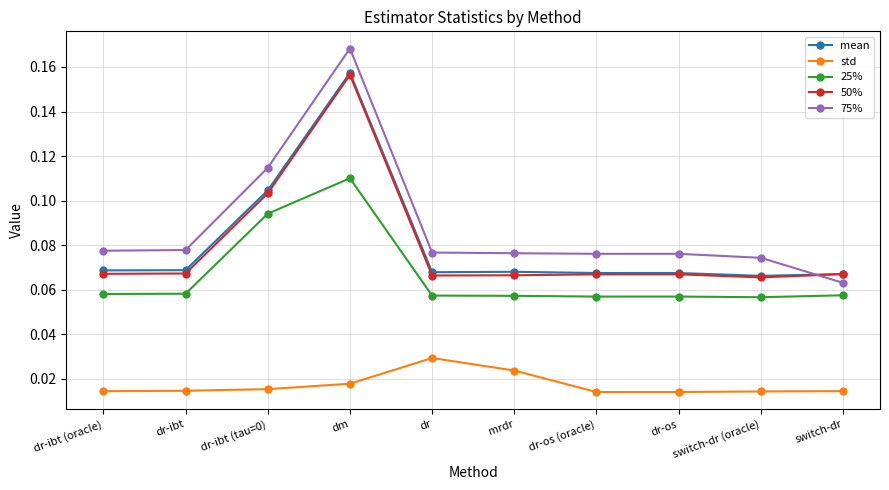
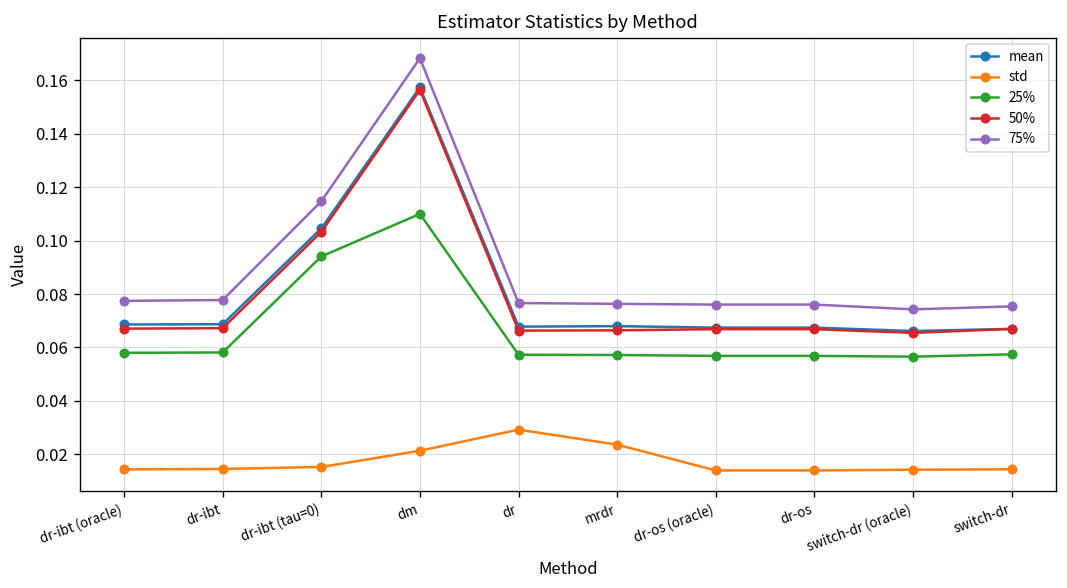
std, dm: 0.018 -> 0.021
75%, switch-dr: 0.063 -> 0.075
